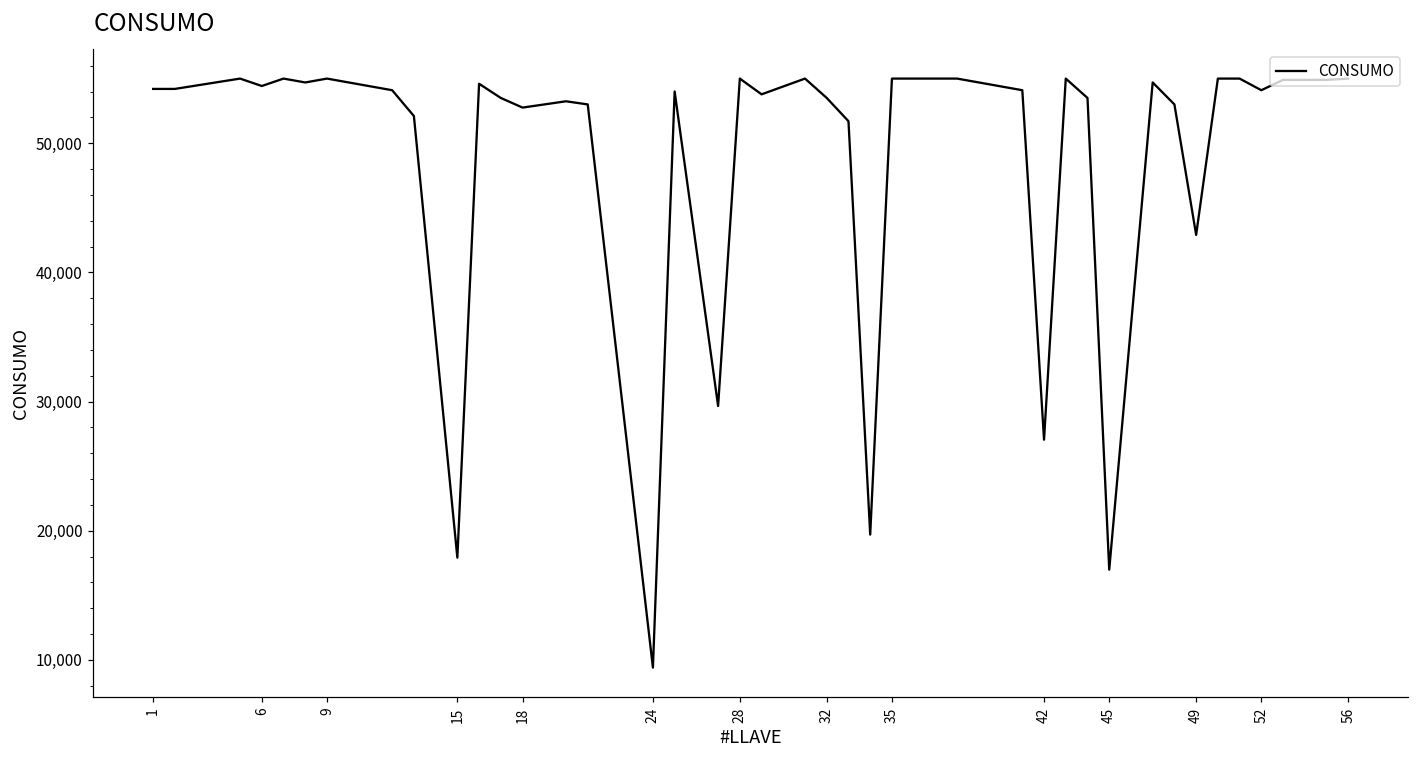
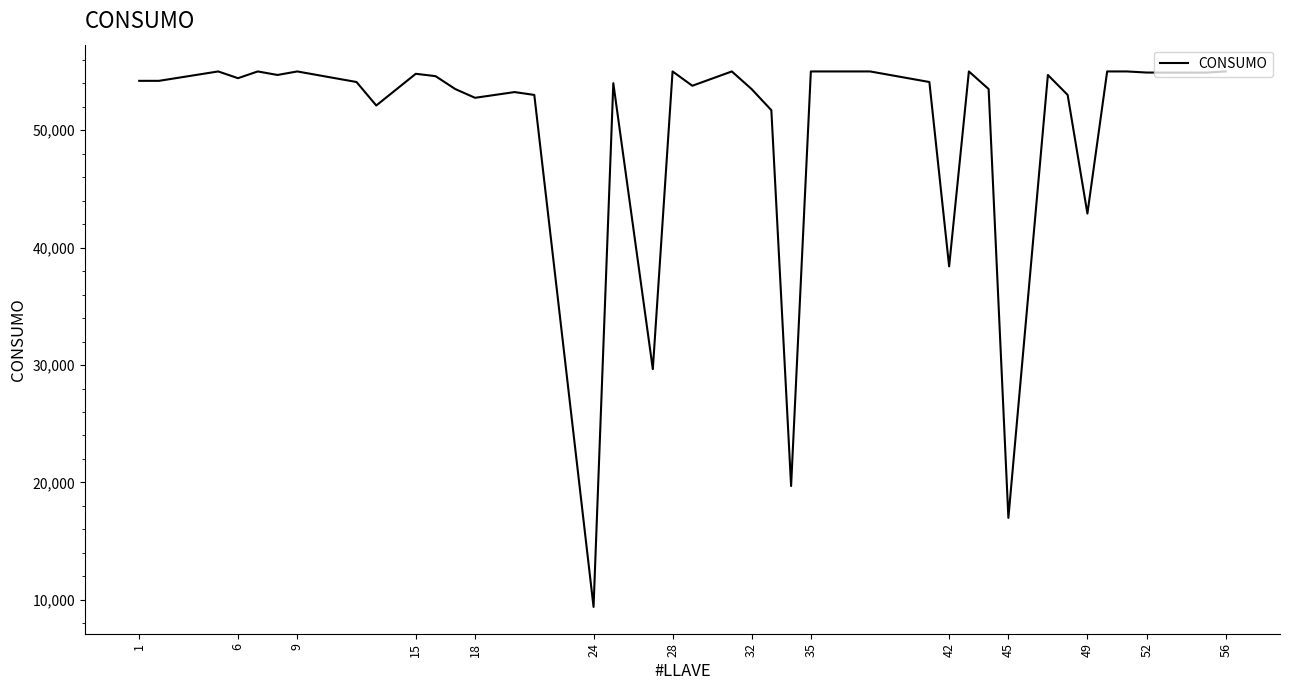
15: 17,900 -> 54,800
42: 27,000 -> 38,400
52: 54,100 -> 54,900
